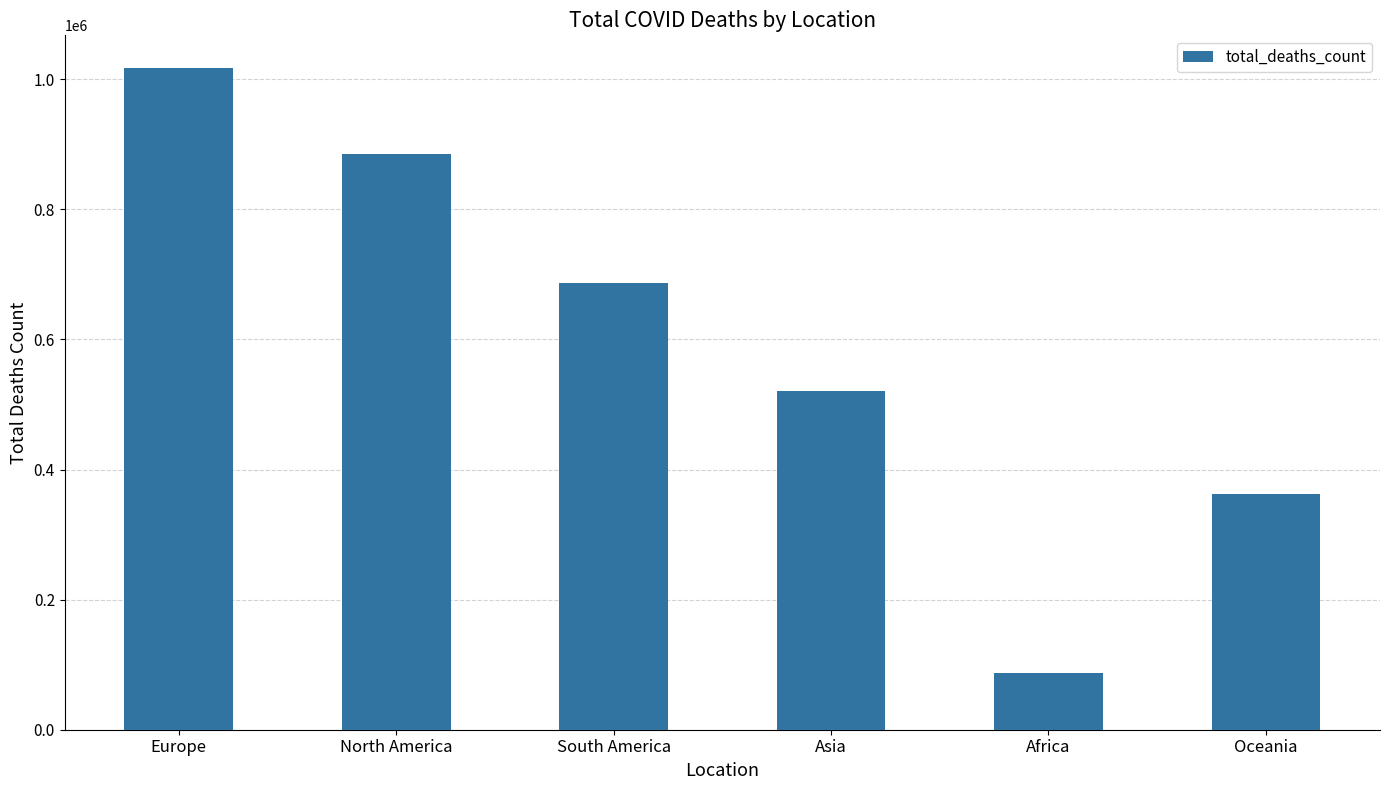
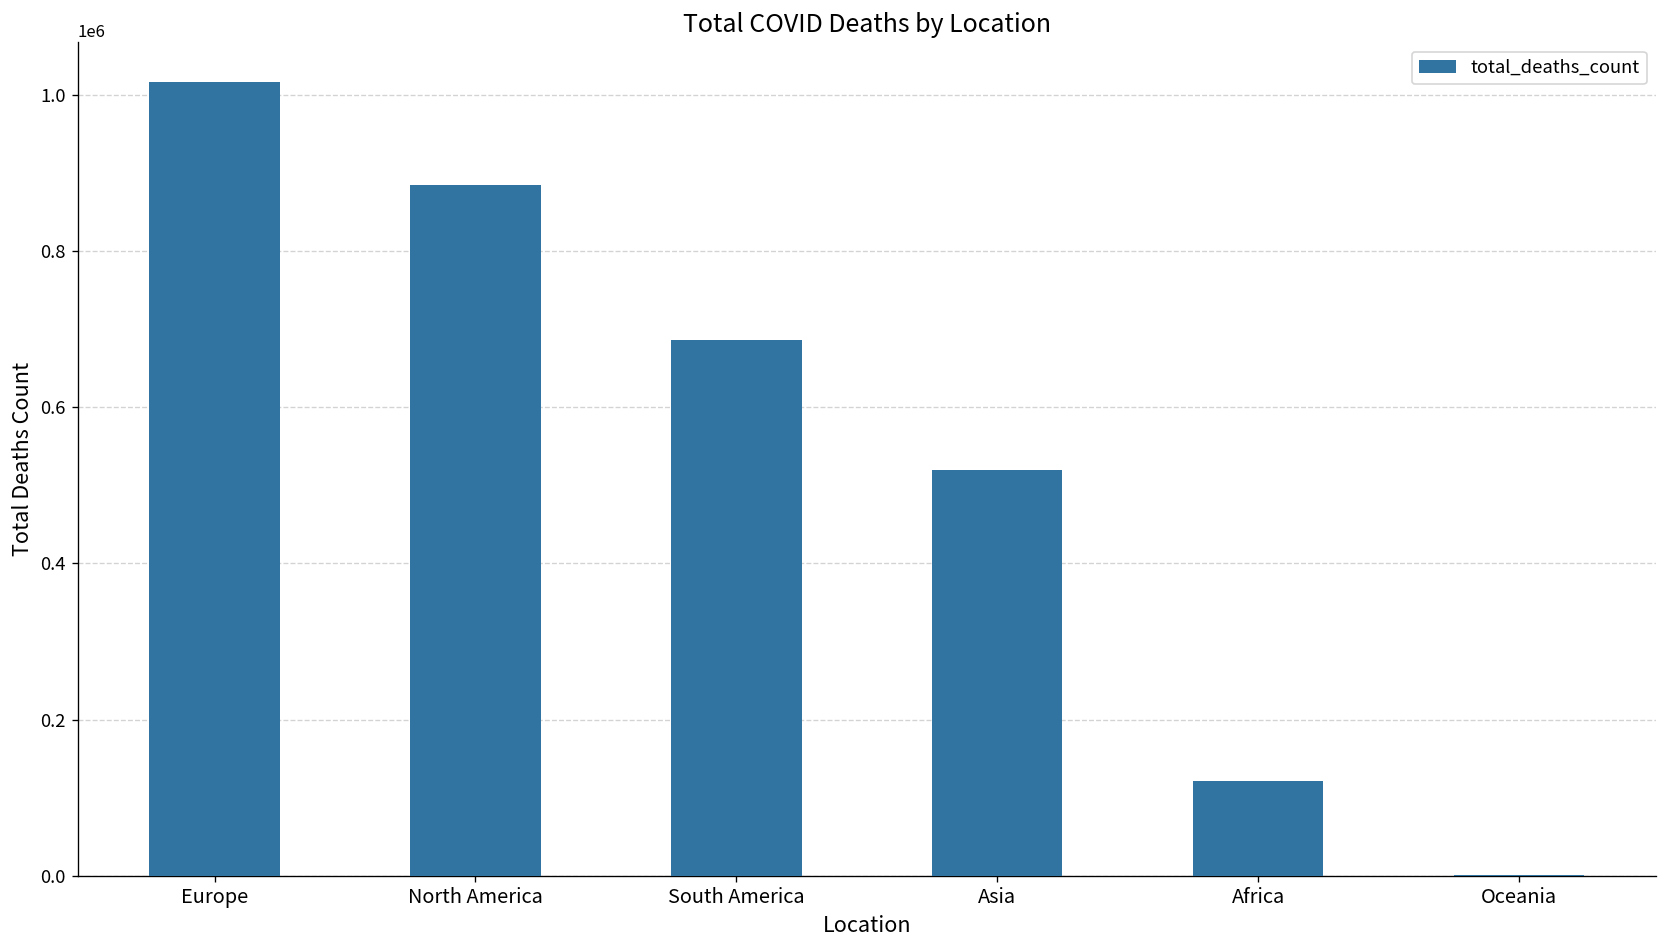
Africa: 90000 -> 120000
Oceania: 360000 -> 0
